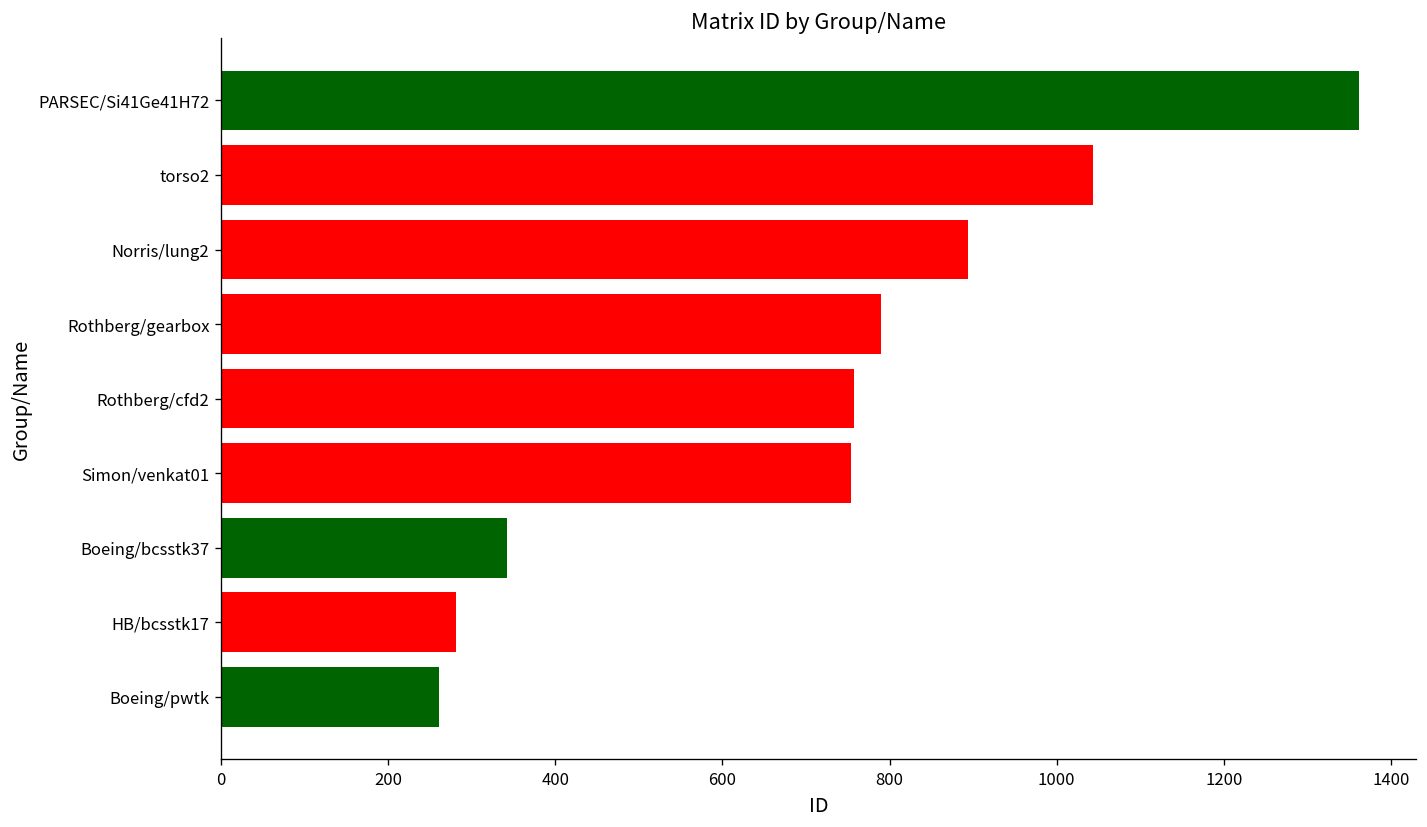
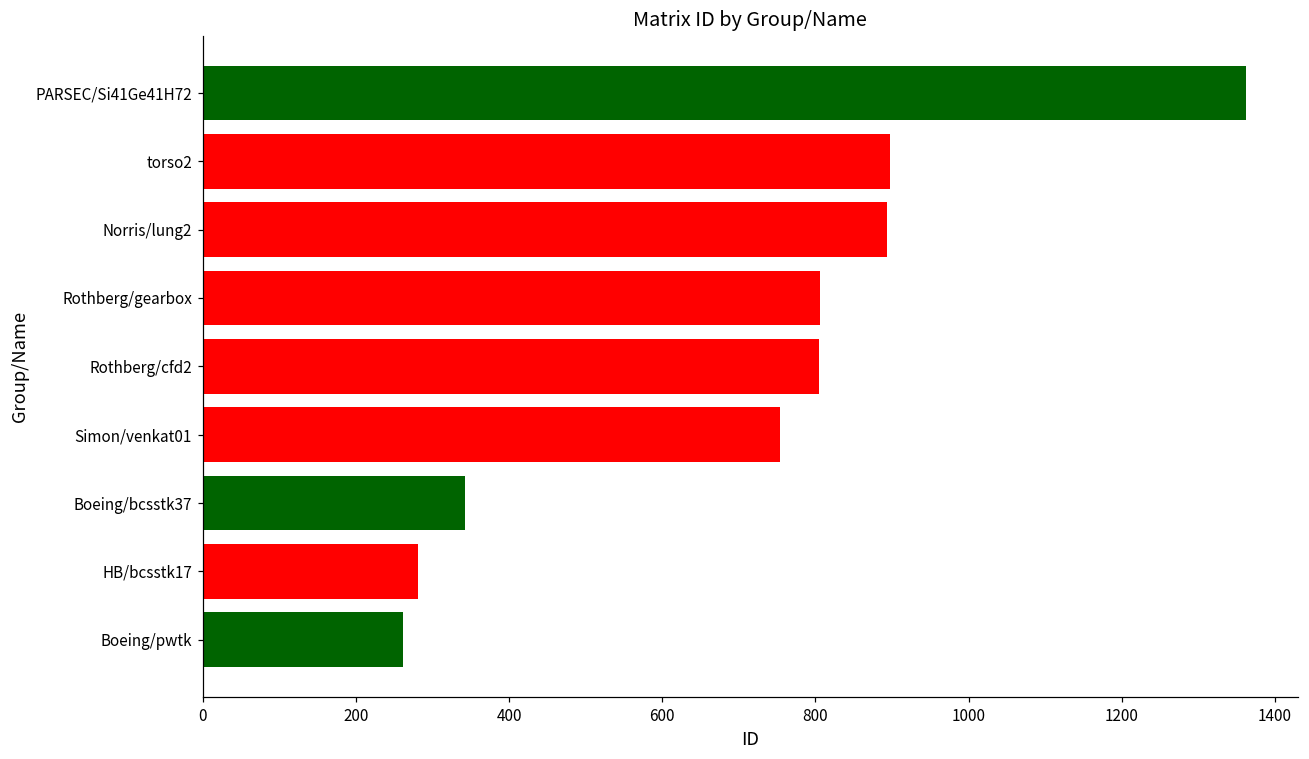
torso2: 1040 -> 900
Rothberg/gearbox: 790 -> 810
Rothberg/cfd2: 760 -> 810
